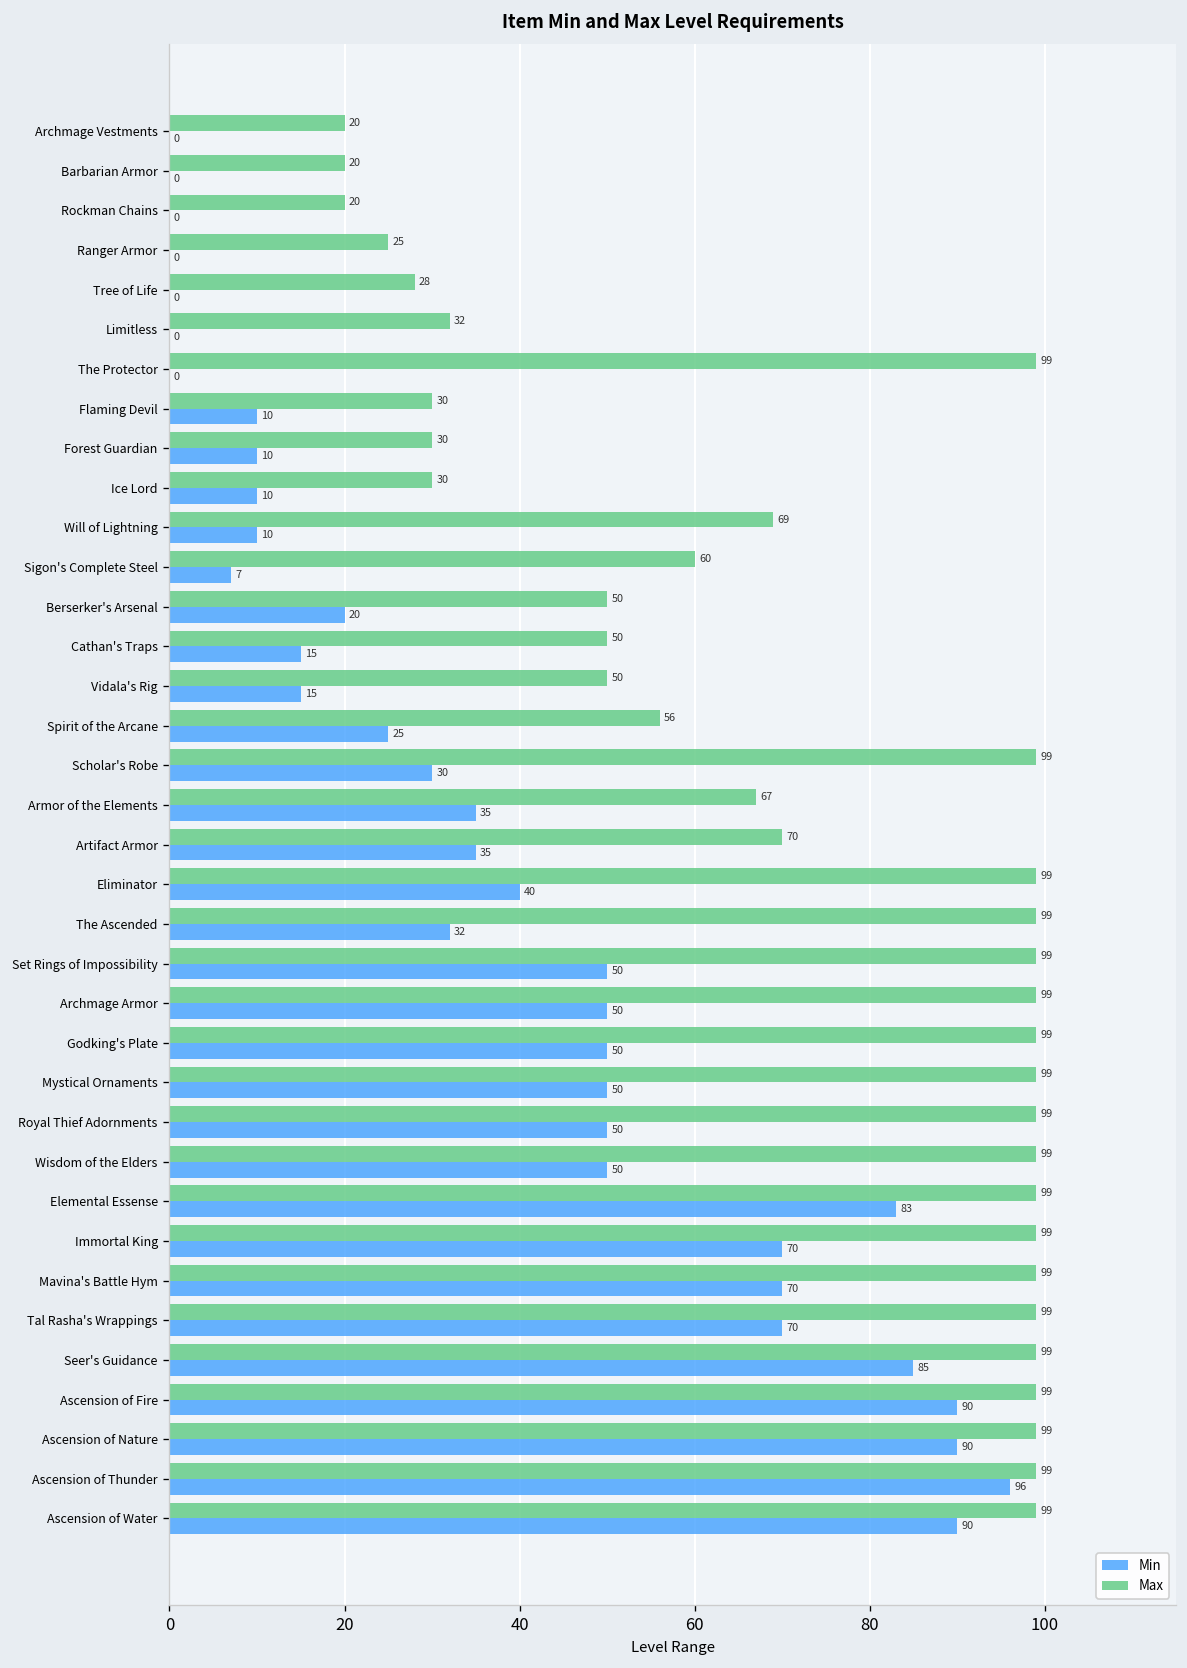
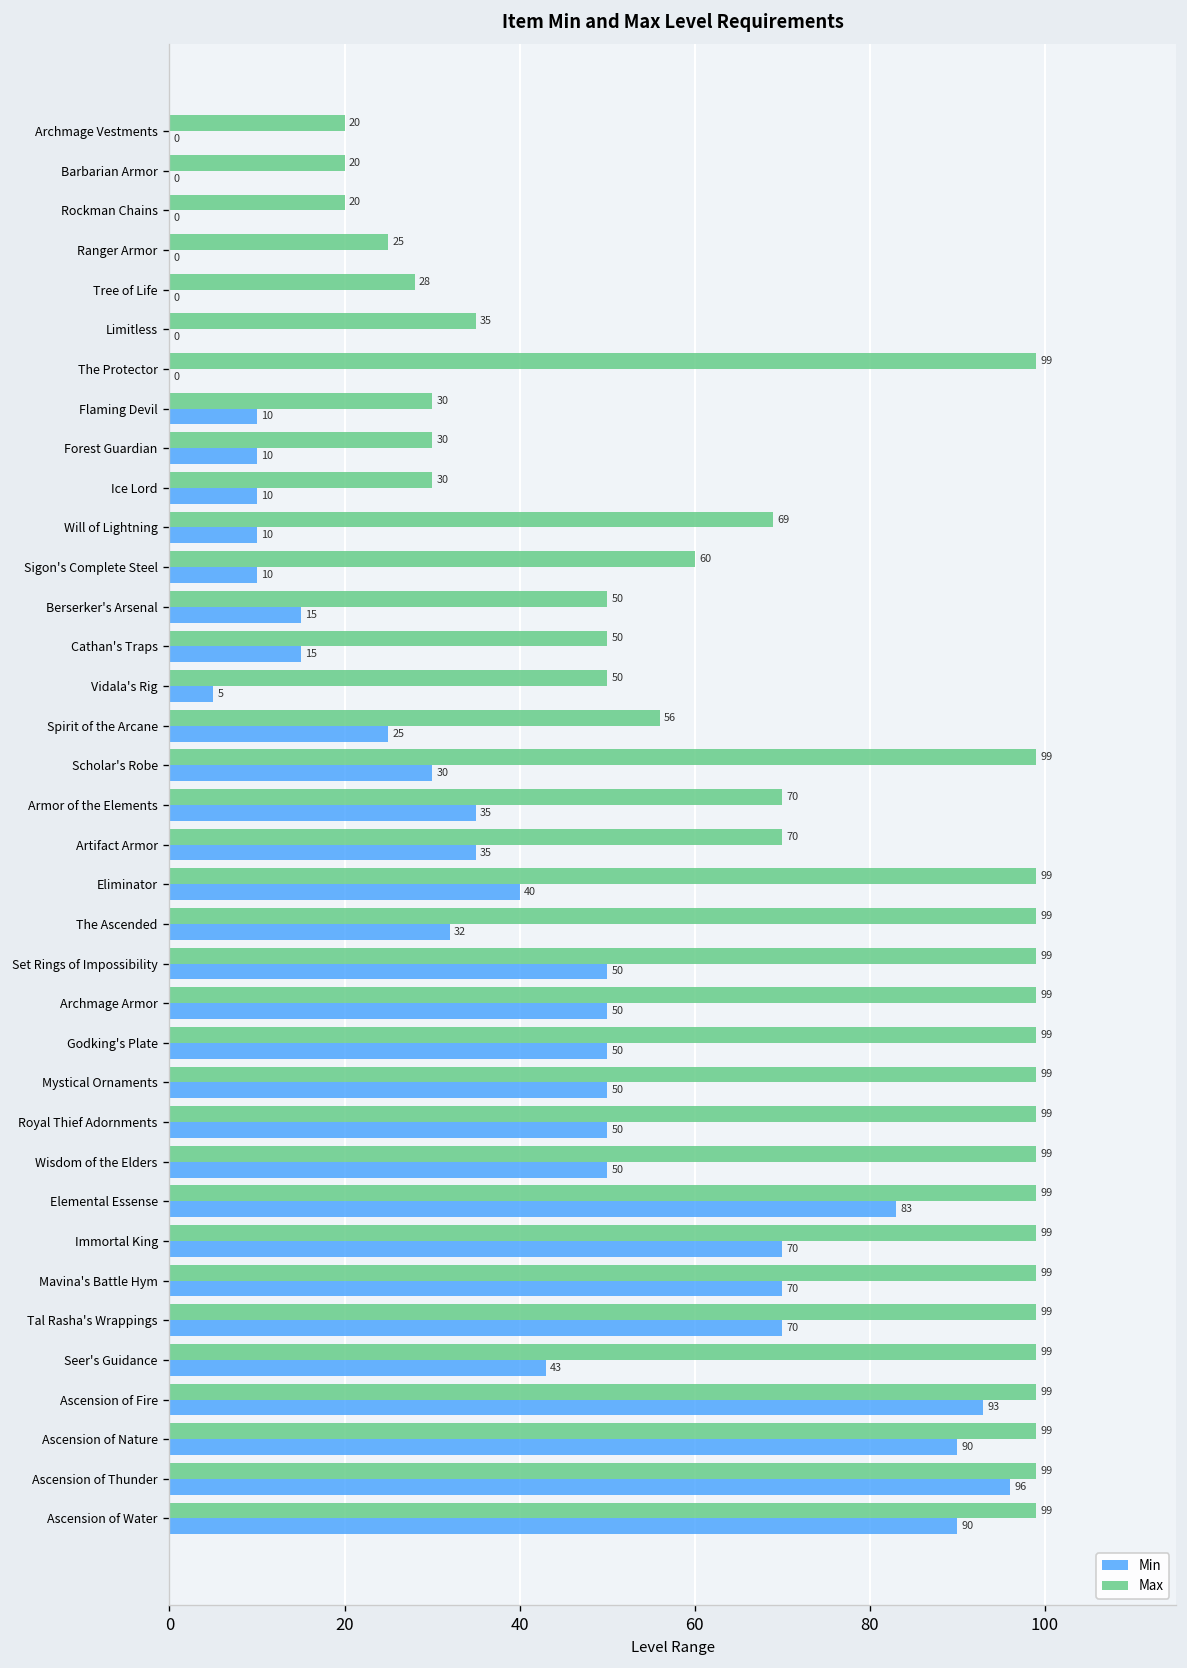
Max, Limitless: 32 -> 35
Min, Sigon's Complete Steel: 7 -> 10
Min, Berserker's Arsenal: 20 -> 15
Min, Vidala's Rig: 15 -> 5
Max, Armor of the Elements: 67 -> 70
Min, Seer's Guidance: 85 -> 43
Min, Ascension of Fire: 90 -> 93
